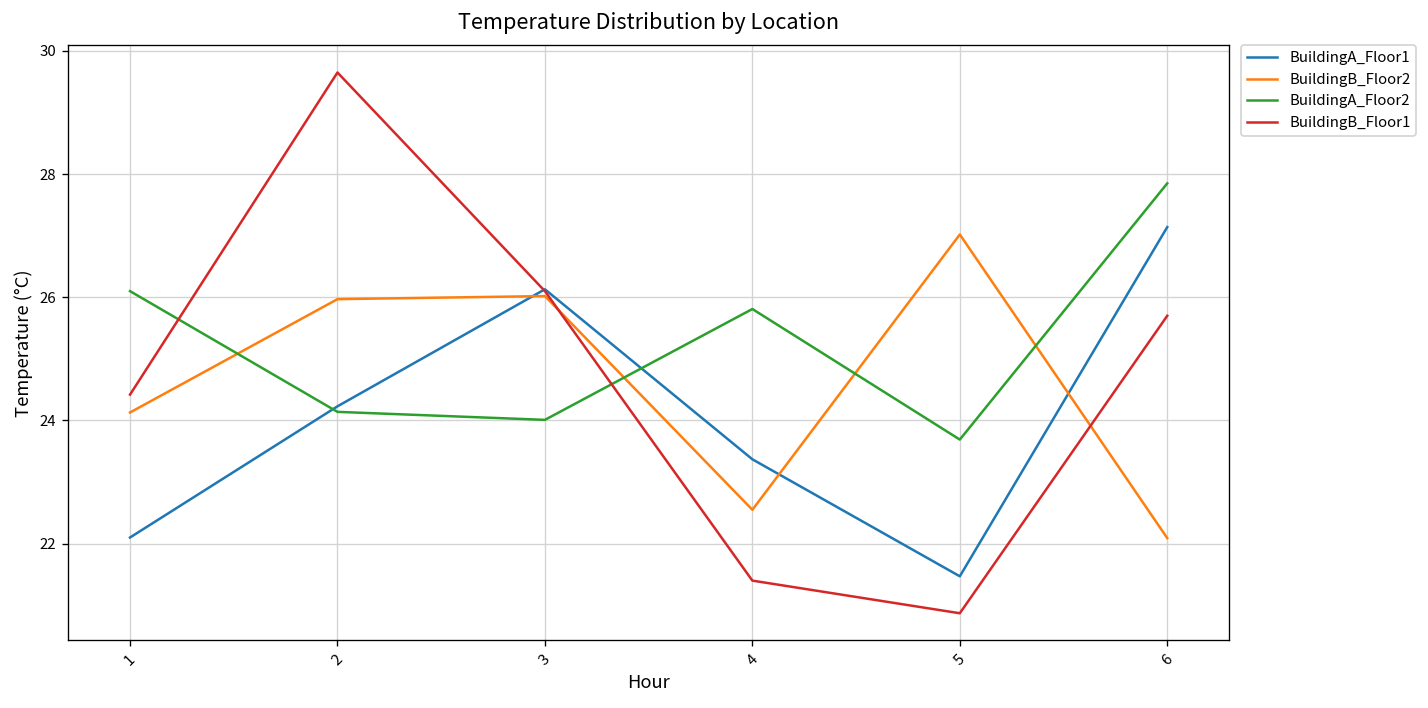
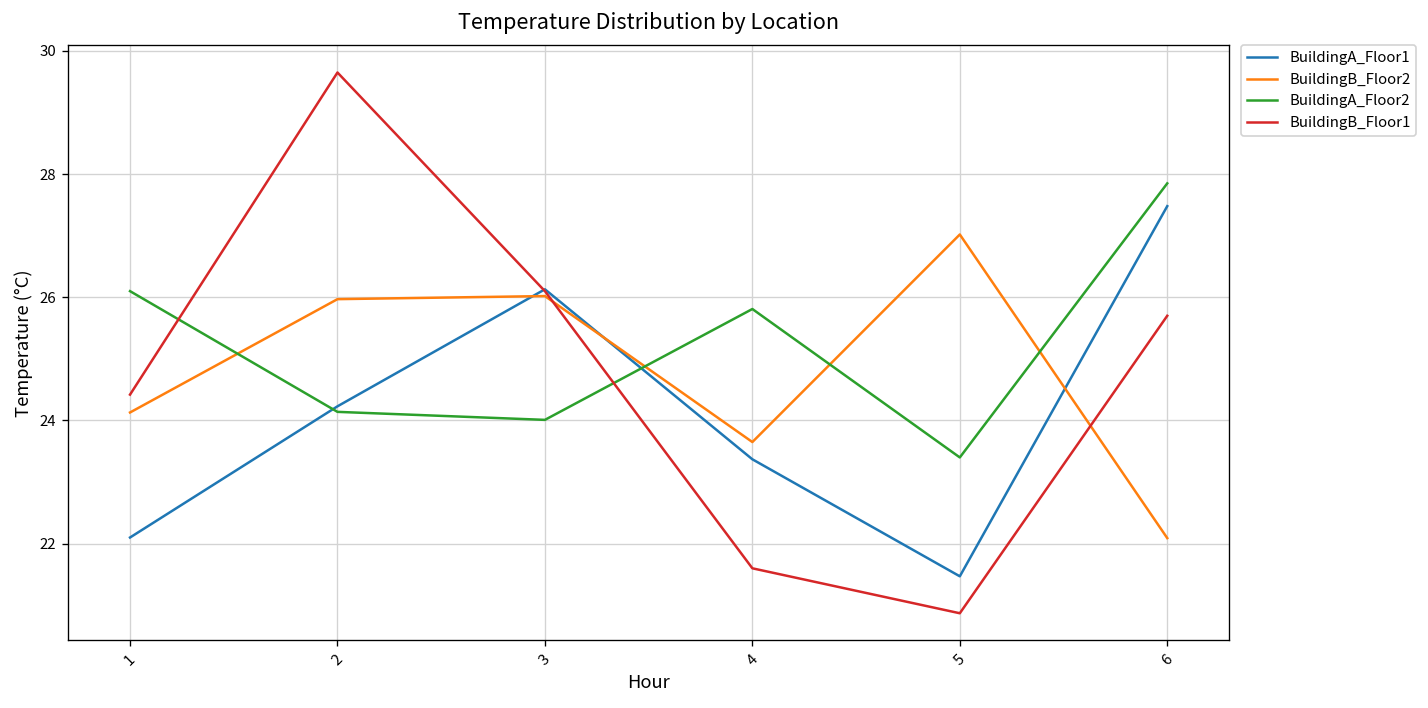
BuildingB_Floor2, 4: 22.6 -> 23.7
BuildingB_Floor1, 4: 21.4 -> 21.6
BuildingA_Floor2, 5: 23.7 -> 23.4
BuildingA_Floor1, 6: 27.1 -> 27.5
